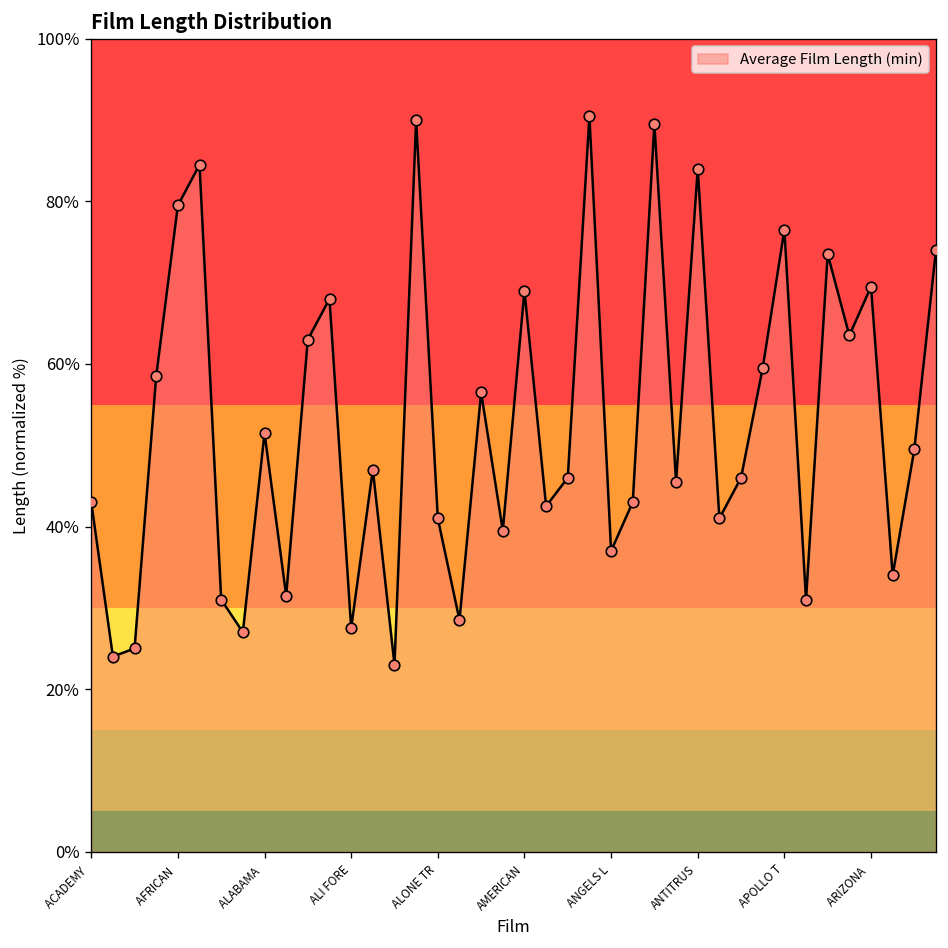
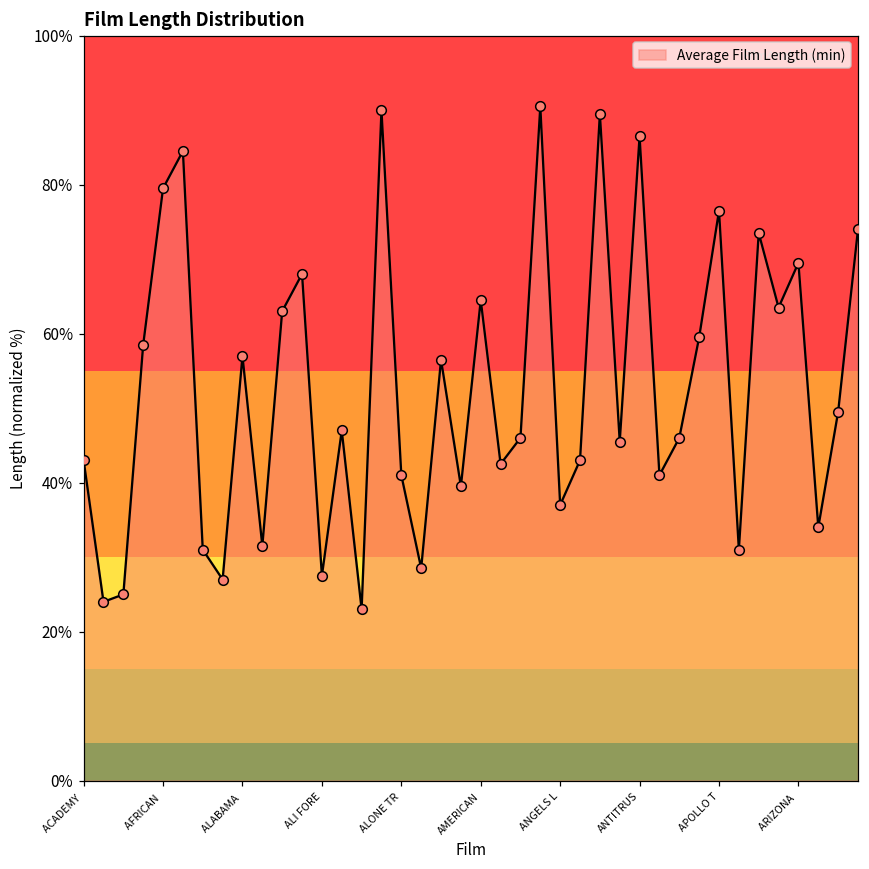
ALABAMA: 52% -> 57%
AMERICAN: 69% -> 65%
ANTITRUS: 84% -> 87%
